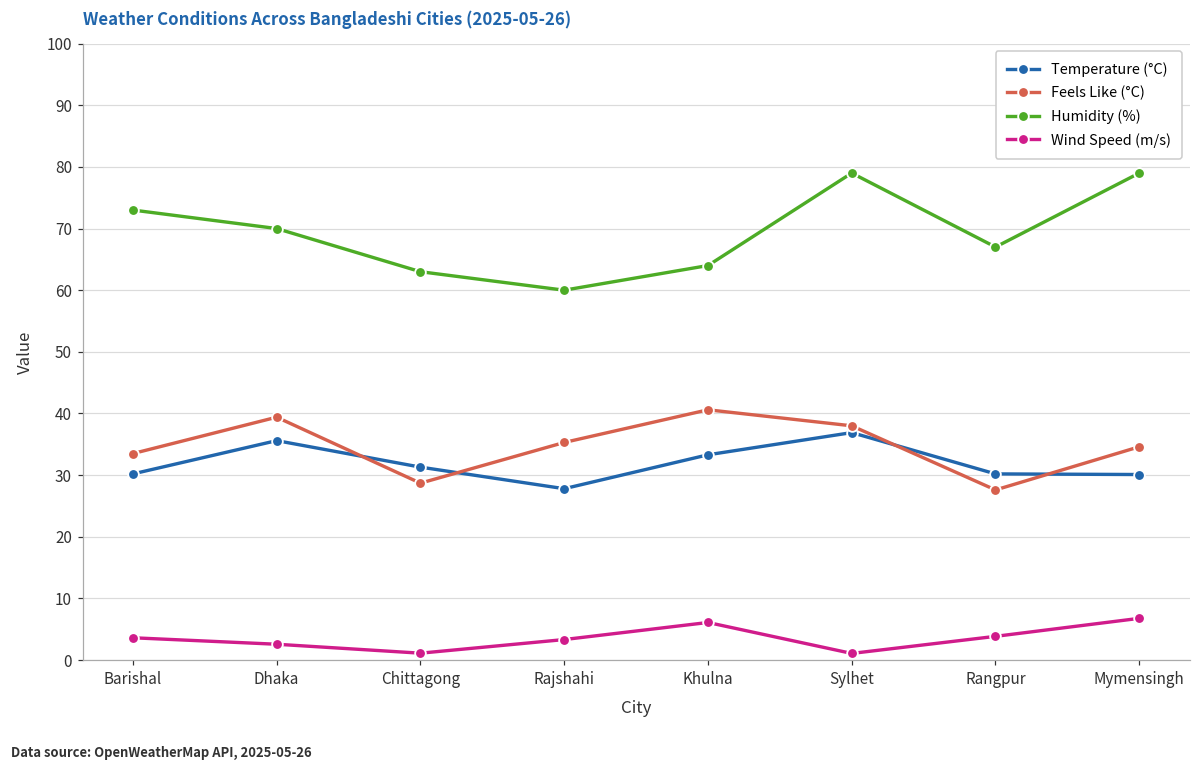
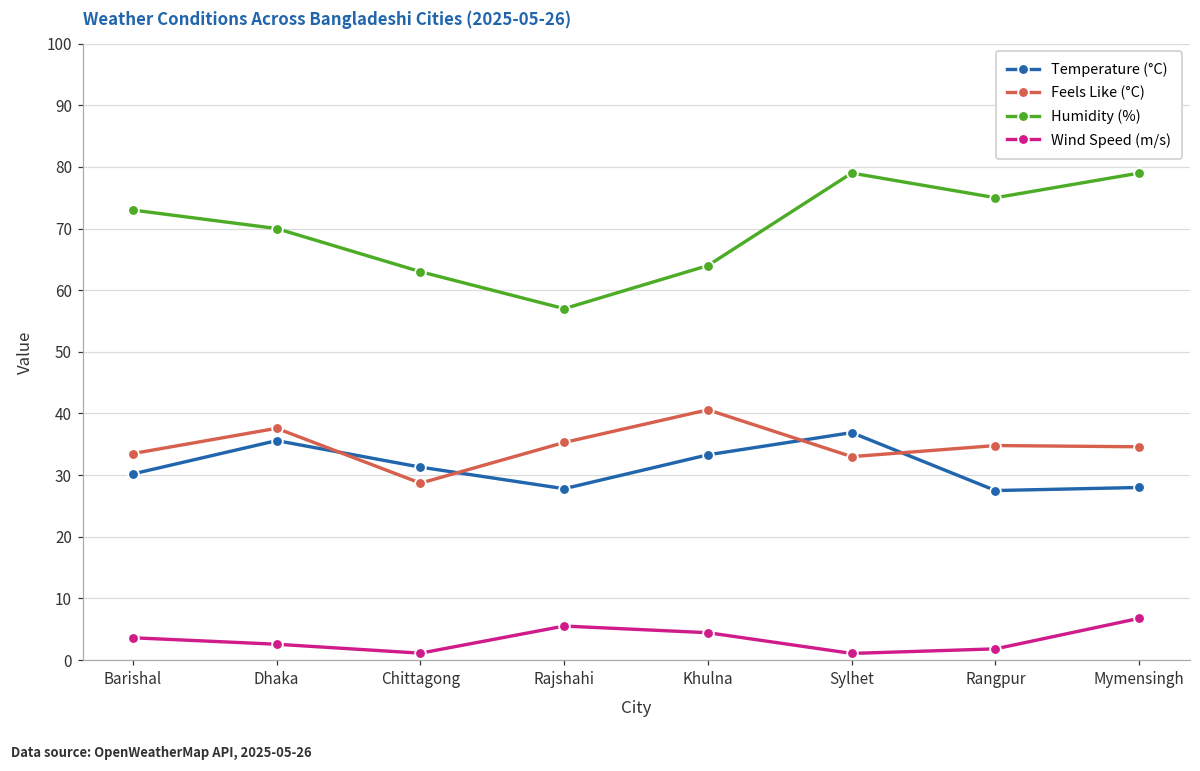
Feels Like (°C), Dhaka: 39 -> 38
Humidity (%), Rajshahi: 60 -> 57
Wind Speed (m/s), Rajshahi: 3 -> 6
Wind Speed (m/s), Khulna: 6 -> 4
Feels Like (°C), Sylhet: 38 -> 33
Temperature (°C), Rangpur: 30 -> 28
Feels Like (°C), Rangpur: 28 -> 35
Humidity (%), Rangpur: 67 -> 75
Wind Speed (m/s), Rangpur: 4 -> 2
Temperature (°C), Mymensingh: 30 -> 28
